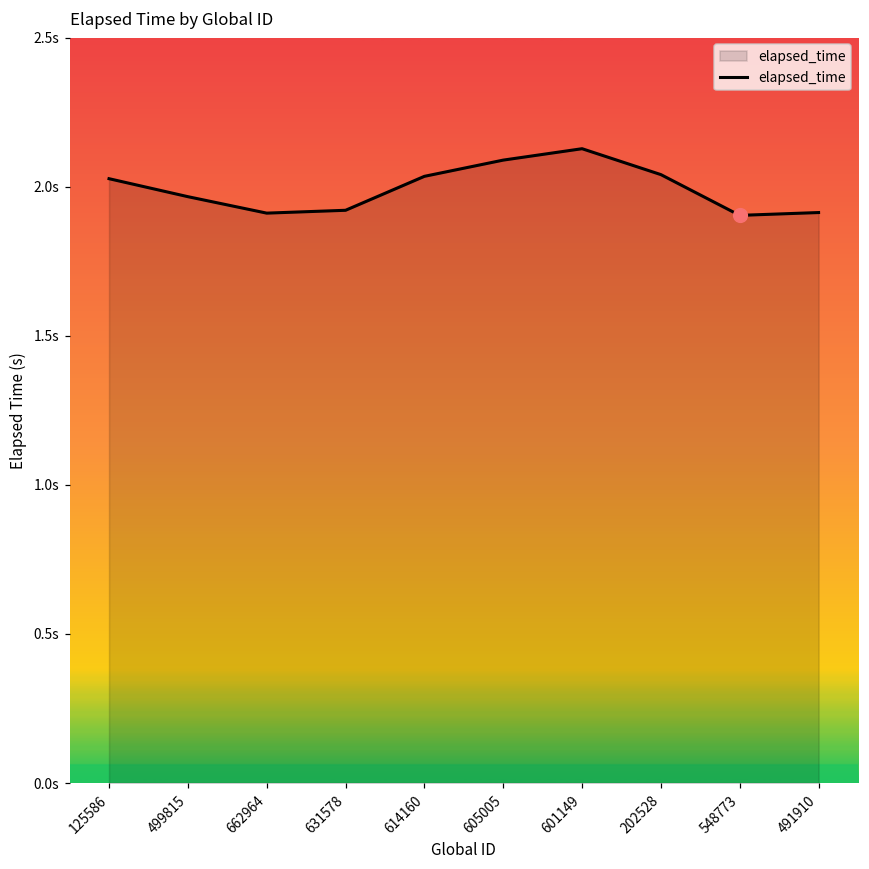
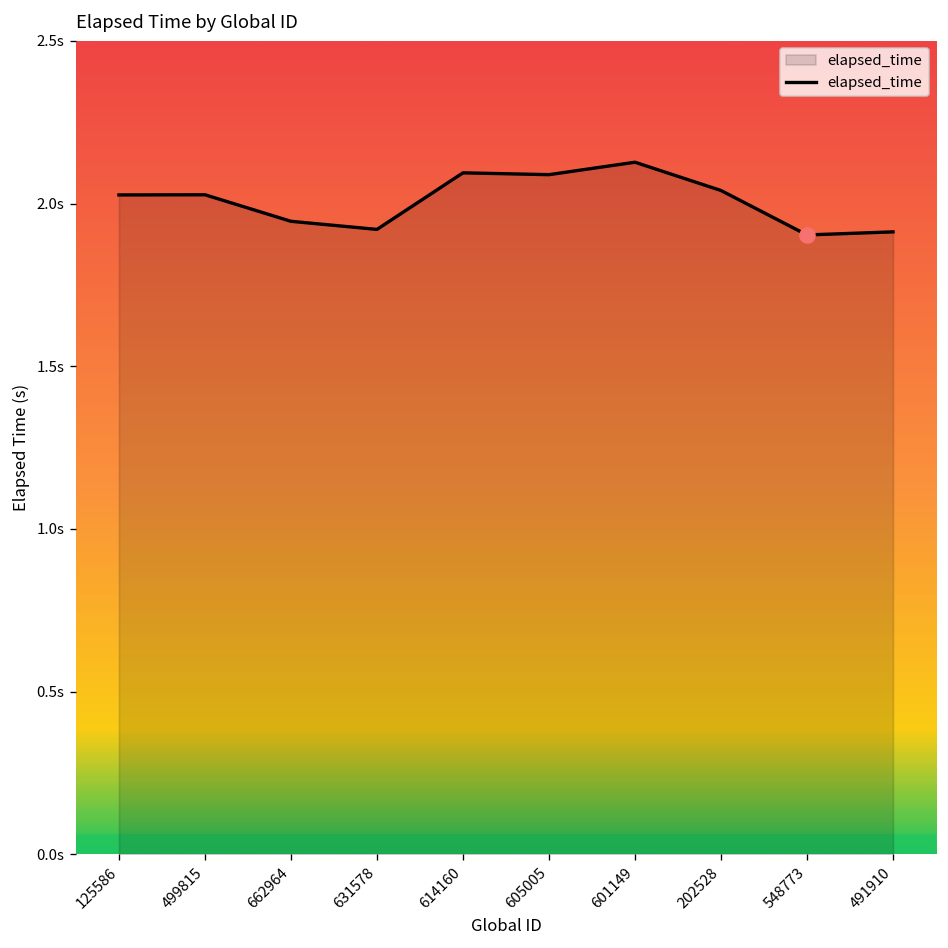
elapsed_time, 499815: 1.97s -> 2.03s
elapsed_time, 662964: 1.91s -> 1.95s
elapsed_time, 614160: 2.03s -> 2.09s
